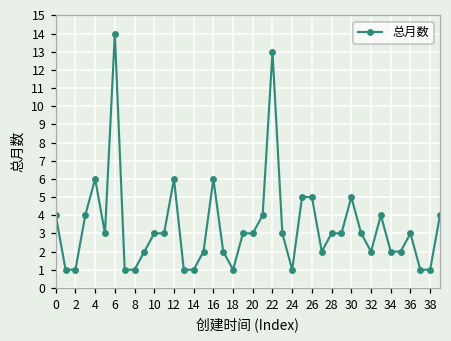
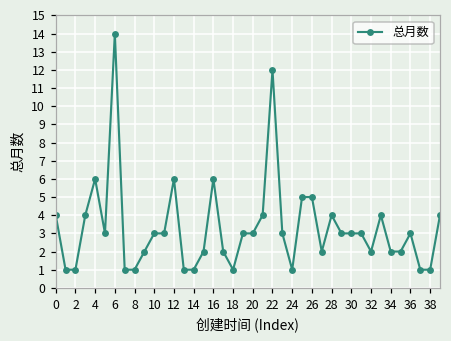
22: 13 -> 12
28: 3 -> 4
30: 5 -> 3
